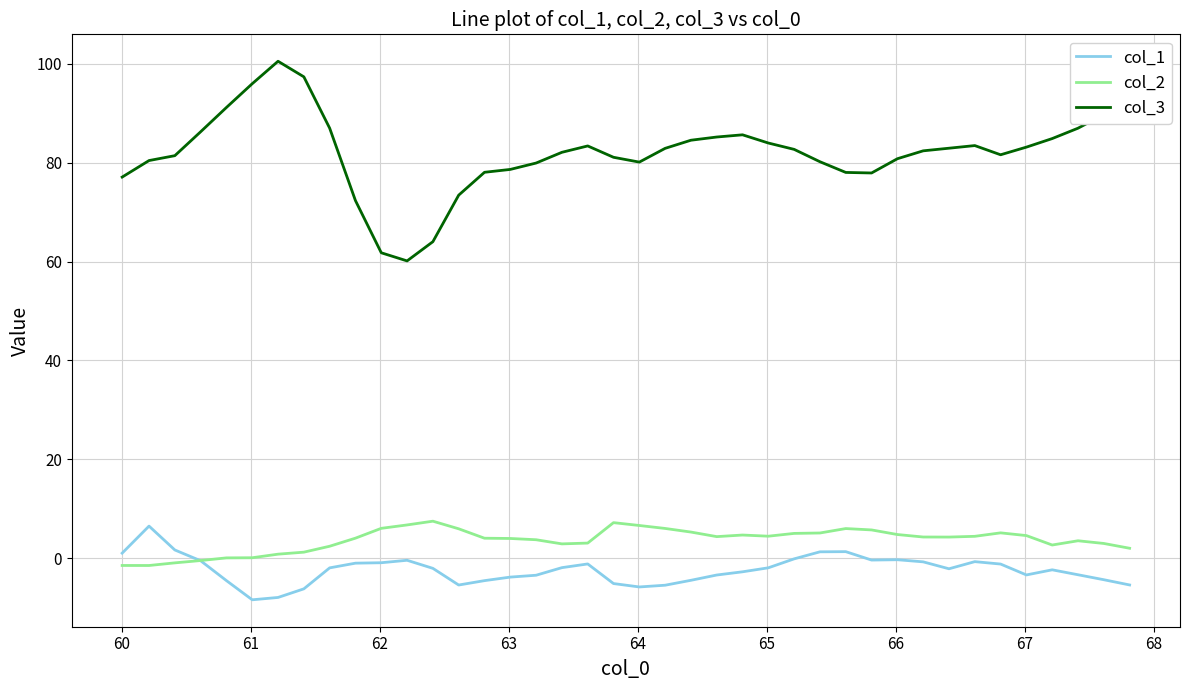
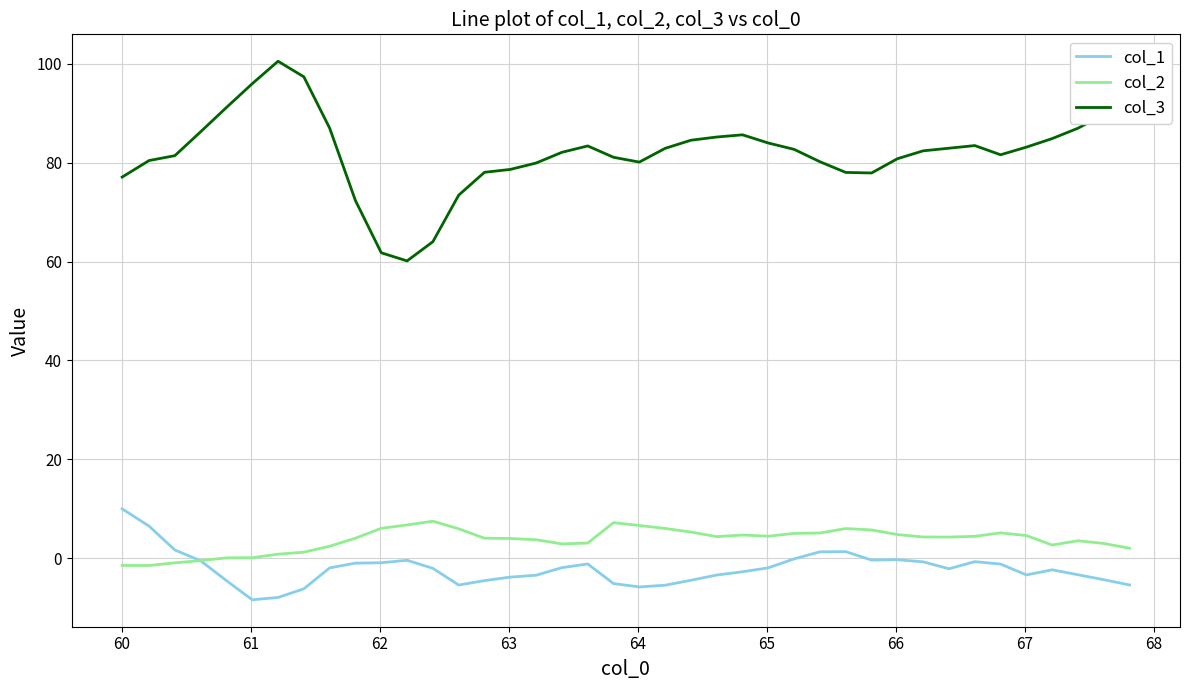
col_1, 60: 1 -> 10
